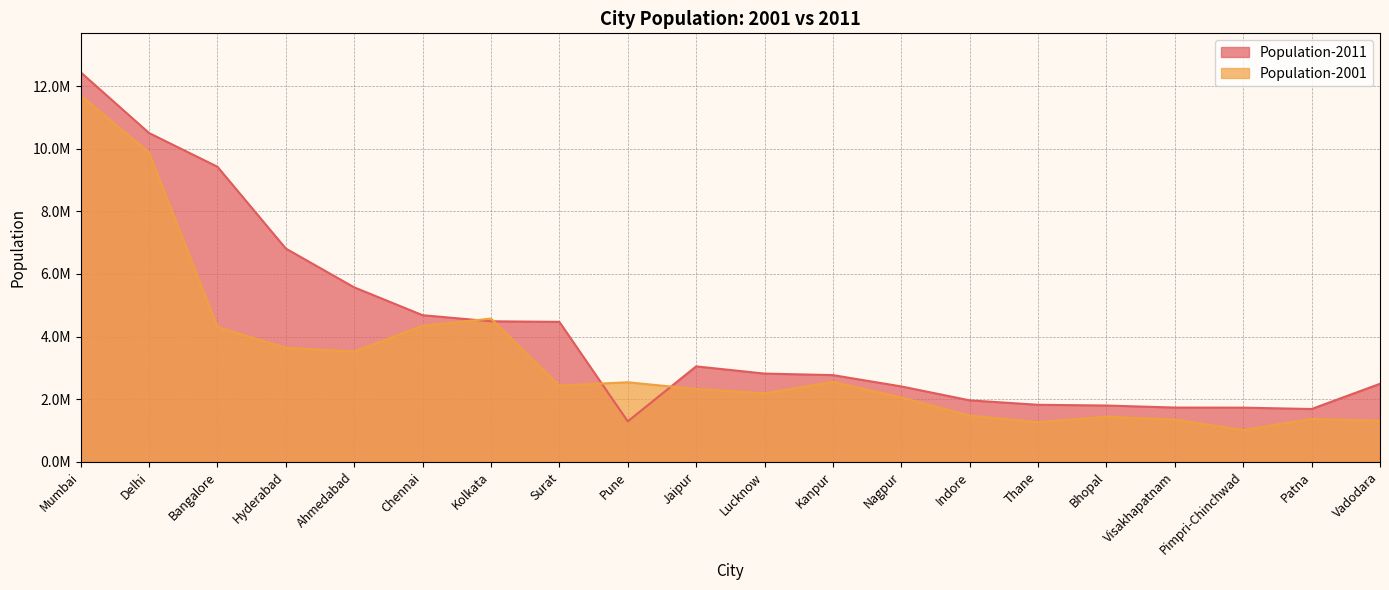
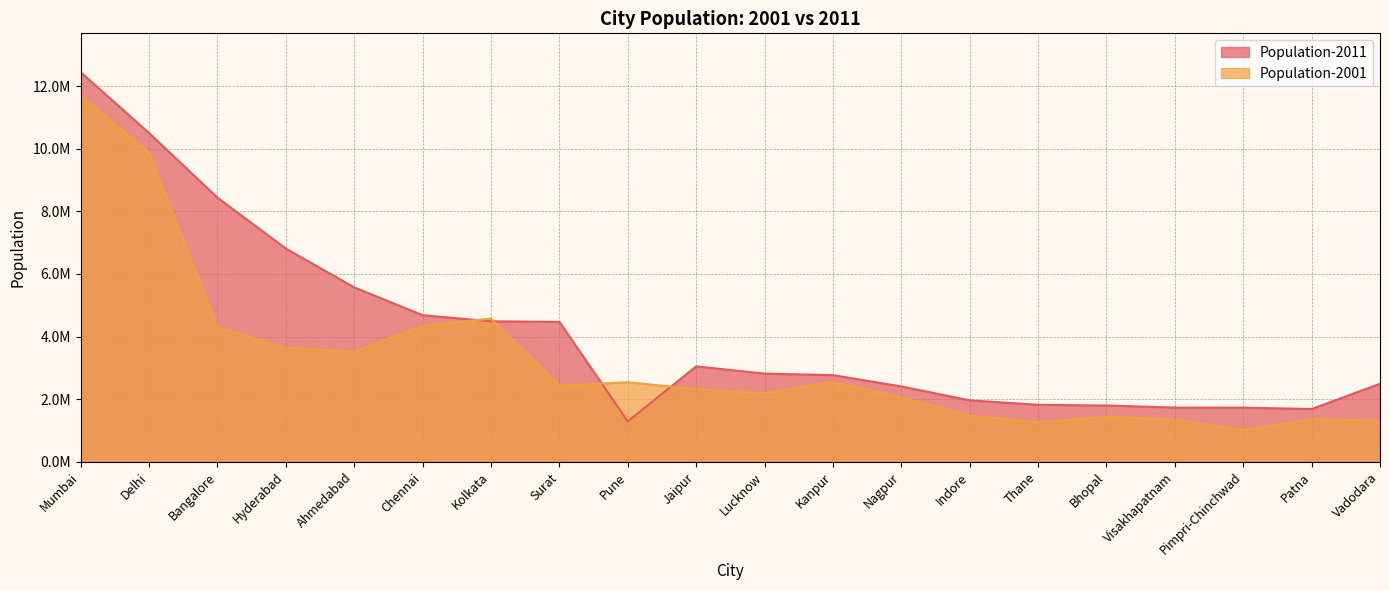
Population-2011, Bangalore: 9400000 -> 8400000
